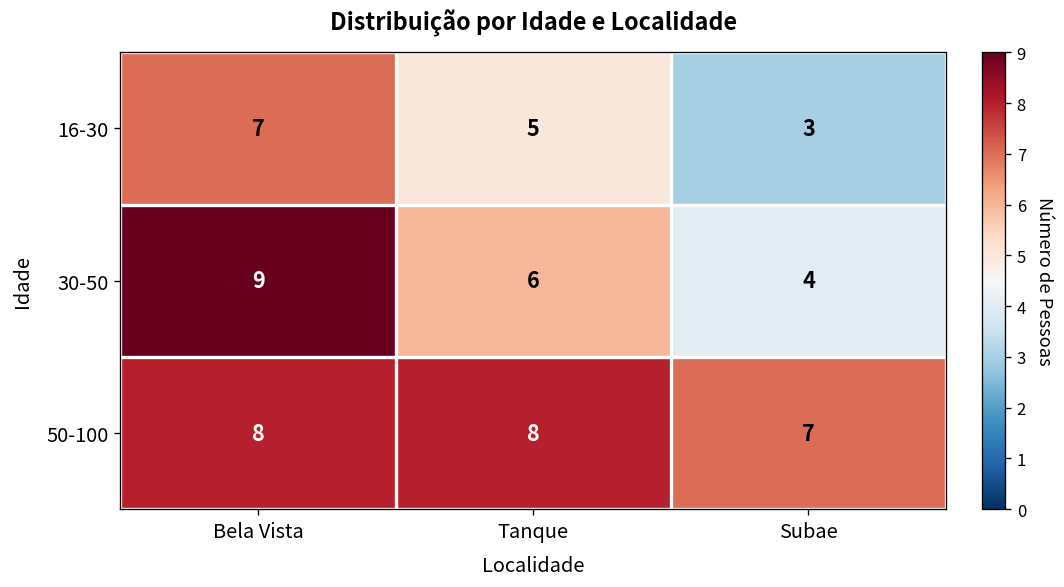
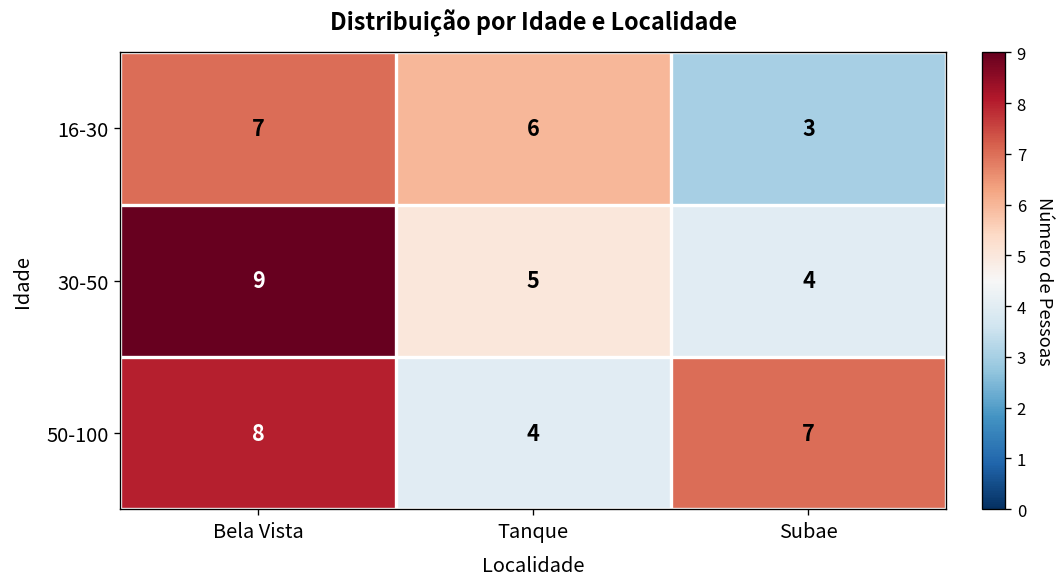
16-30, Tanque: 5 -> 6
30-50, Tanque: 6 -> 5
50-100, Tanque: 8 -> 4
